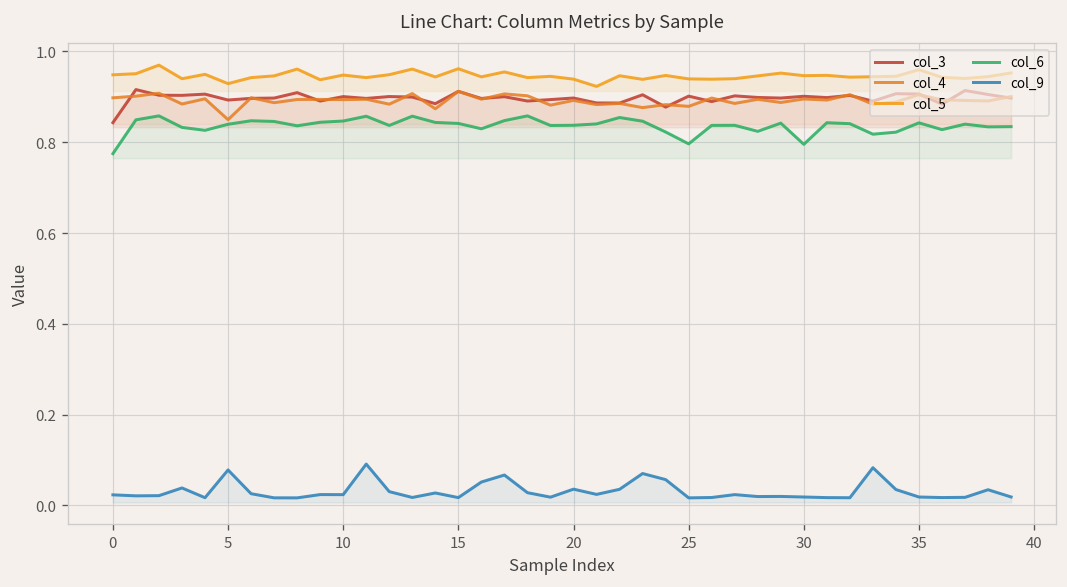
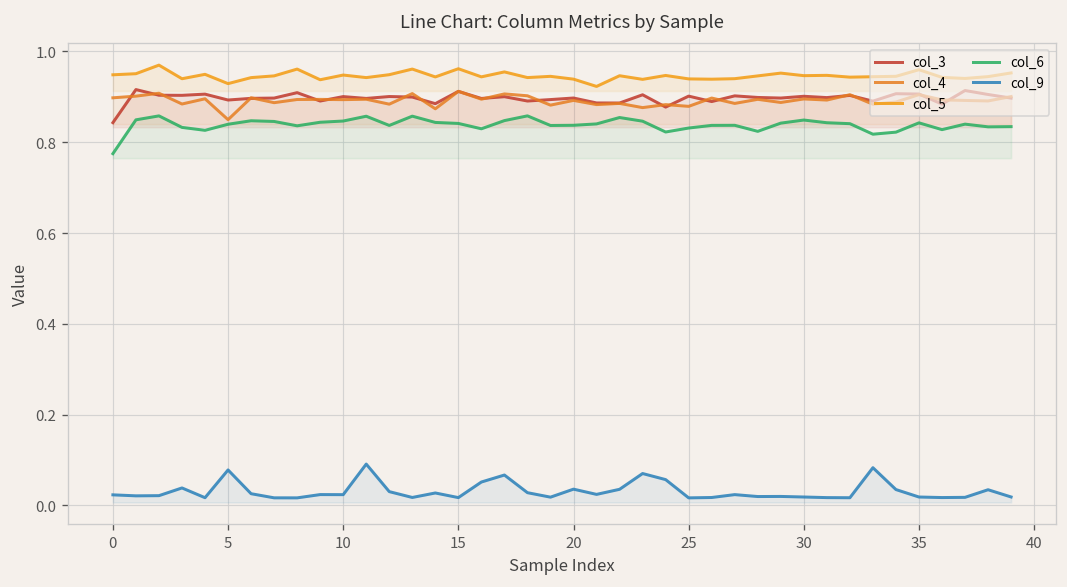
col_6, 25: 0.80 -> 0.83
col_6, 30: 0.80 -> 0.85
